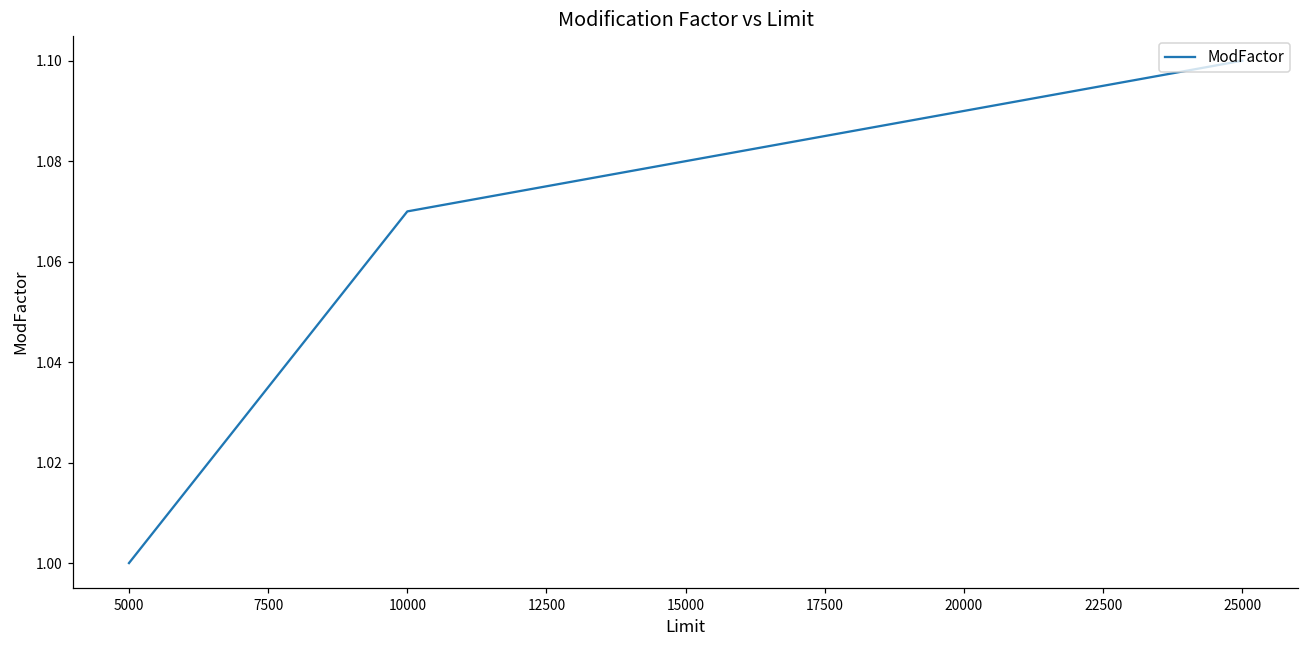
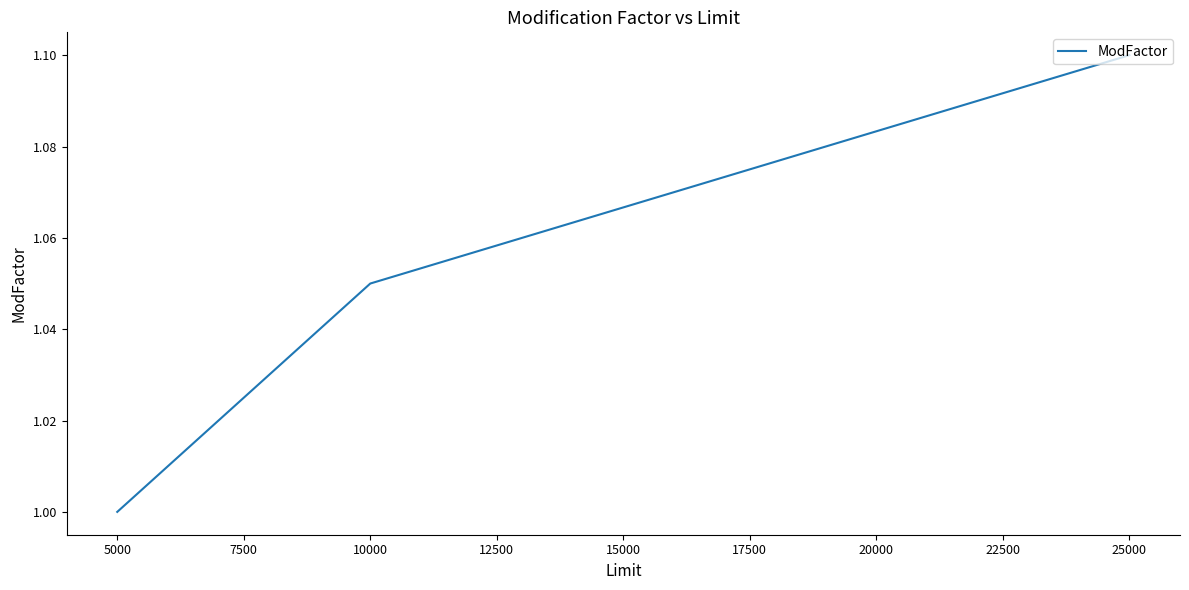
10000: 1.07 -> 1.05
